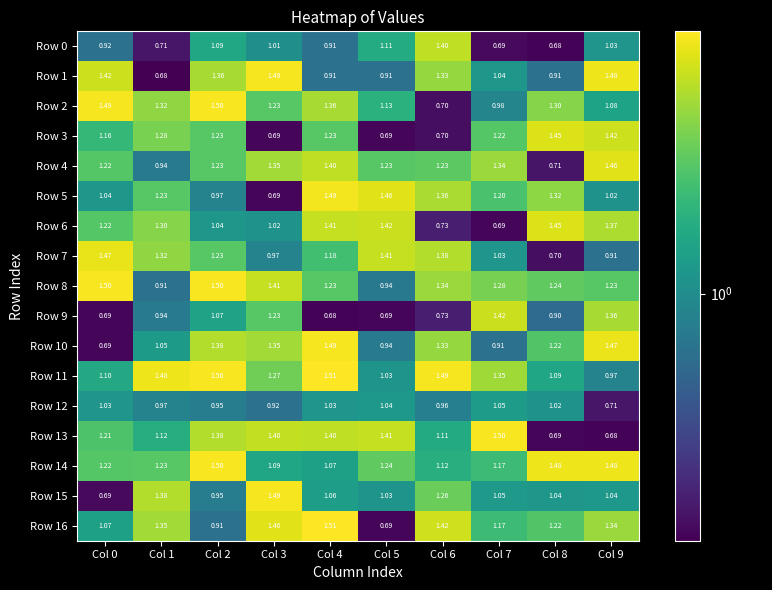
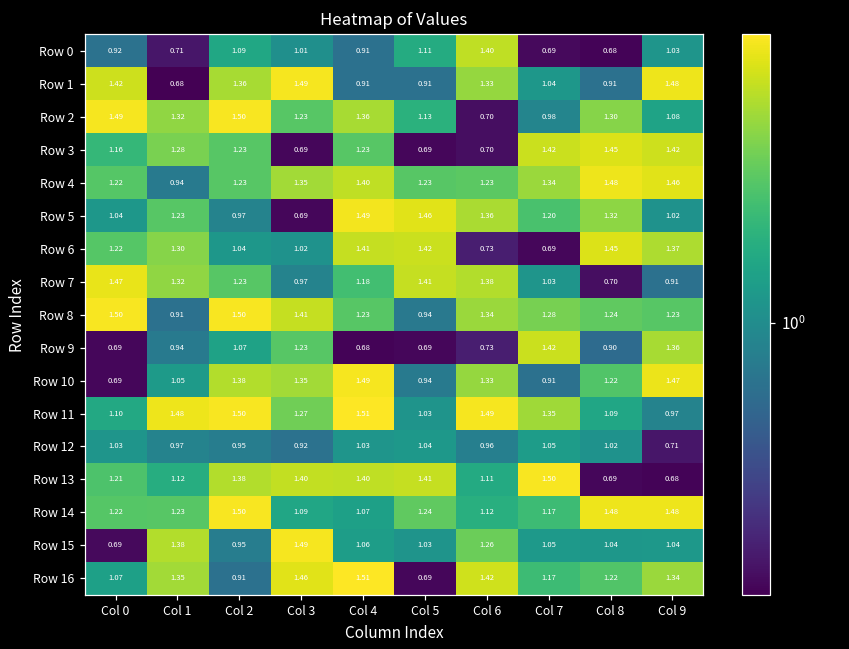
Row 3, Col 7: 1.22 -> 1.42
Row 4, Col 8: 0.71 -> 1.48
